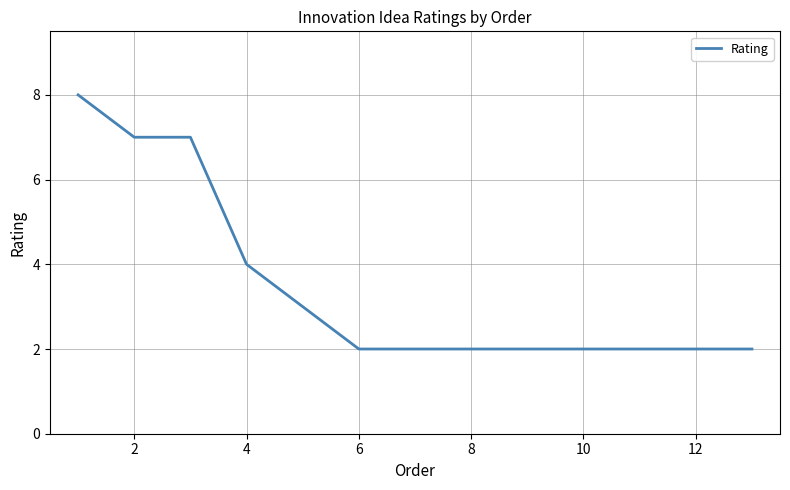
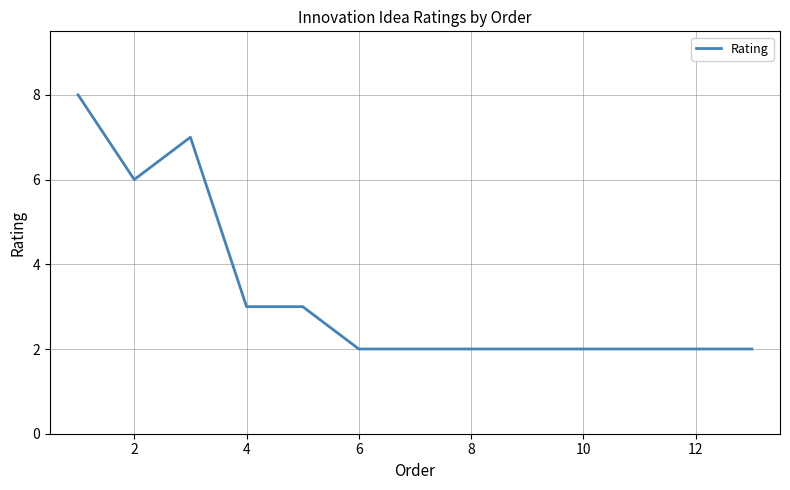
2: 7 -> 6
4: 4 -> 3
